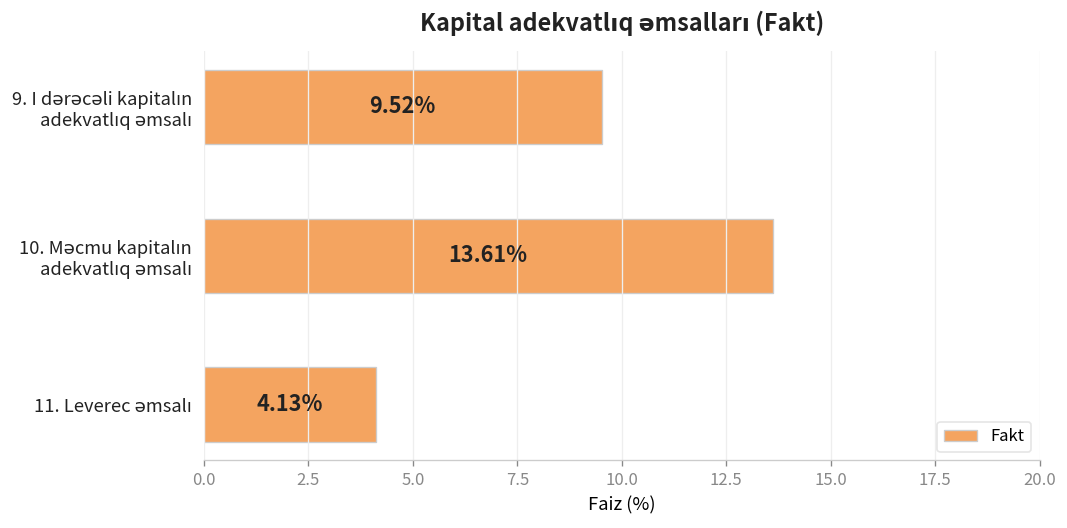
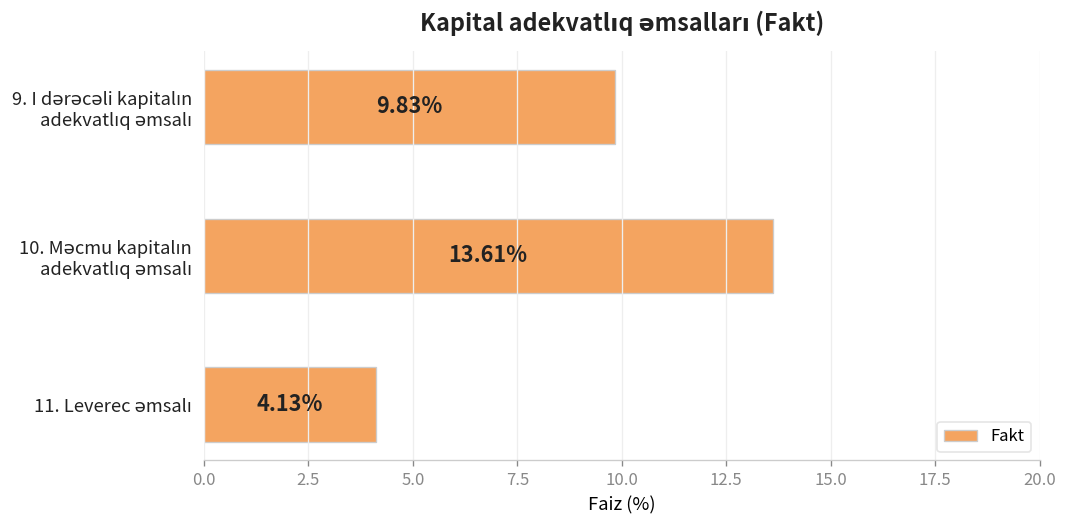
9. I dərəcəli kapitalın adekvatlıq əmsalı: 9.52% -> 9.83%
